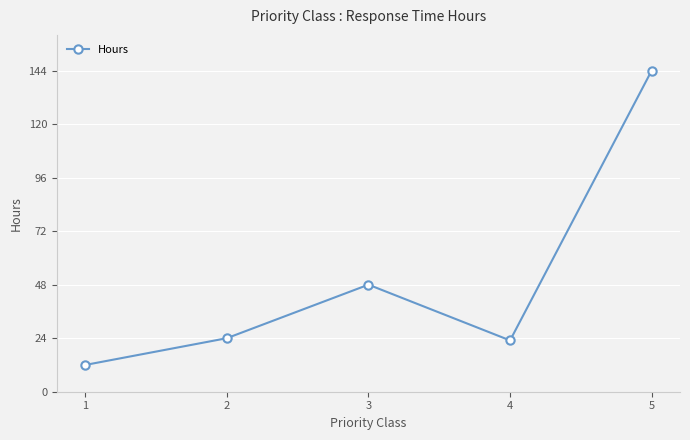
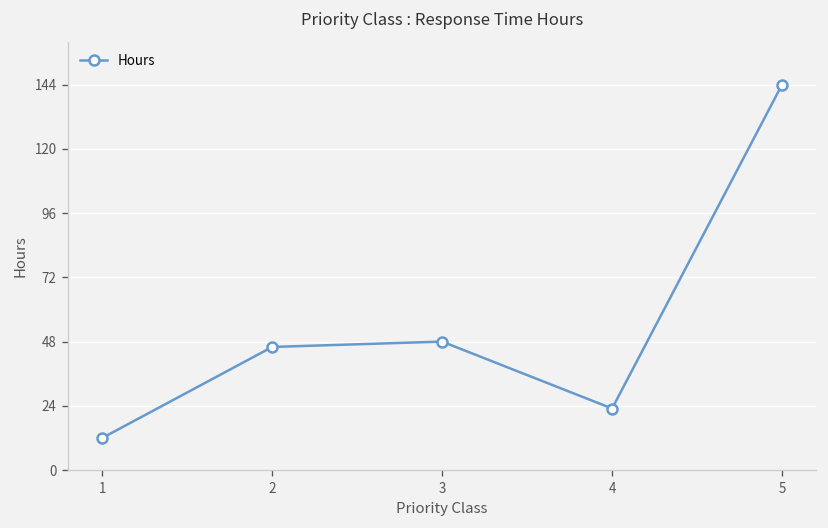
2: 24 -> 46
